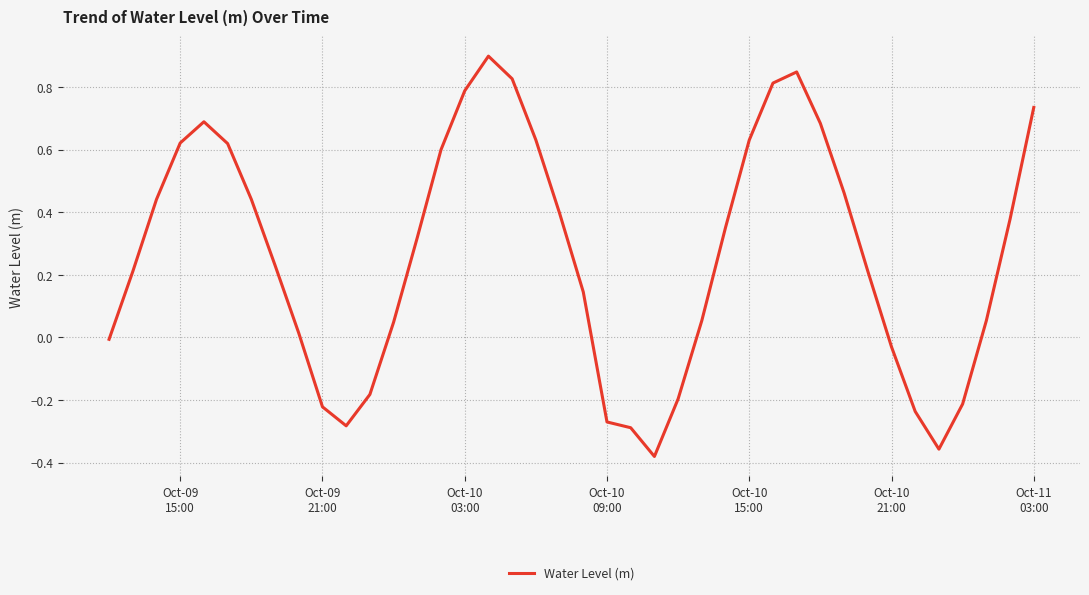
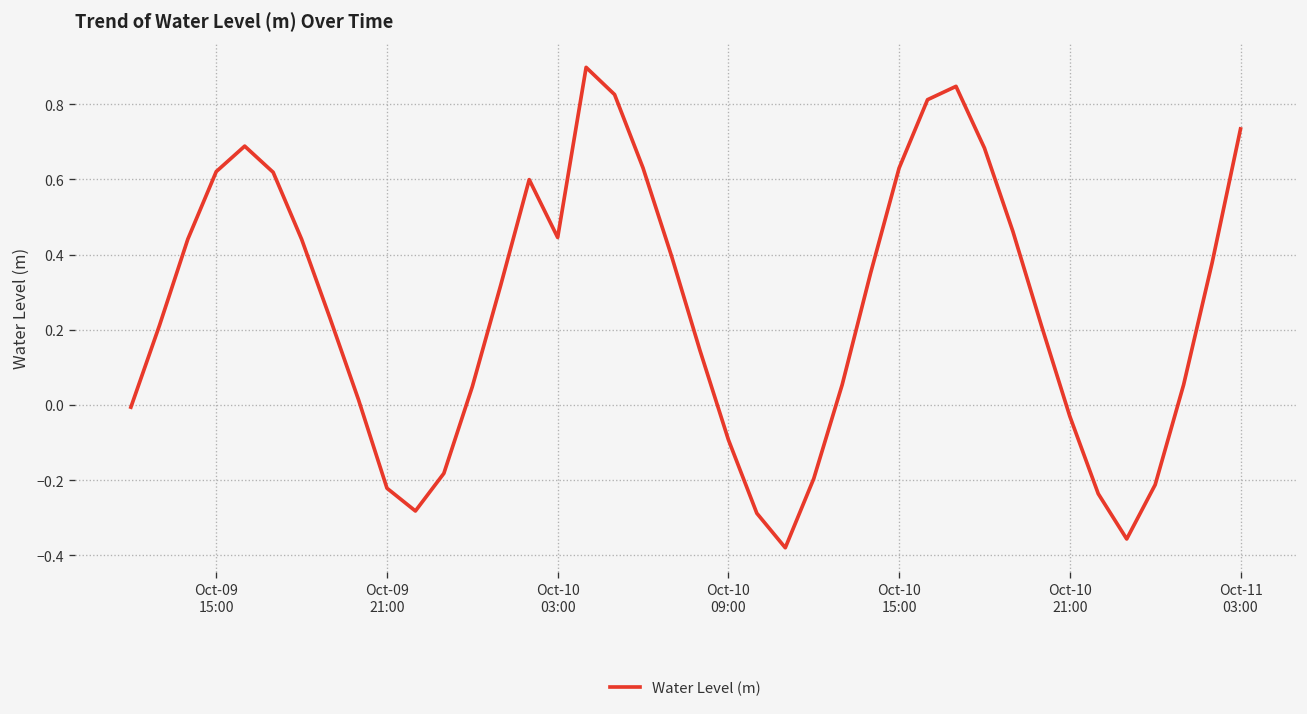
Oct-10 03:00: 0.79 -> 0.45
Oct-10 09:00: -0.27 -> -0.09
